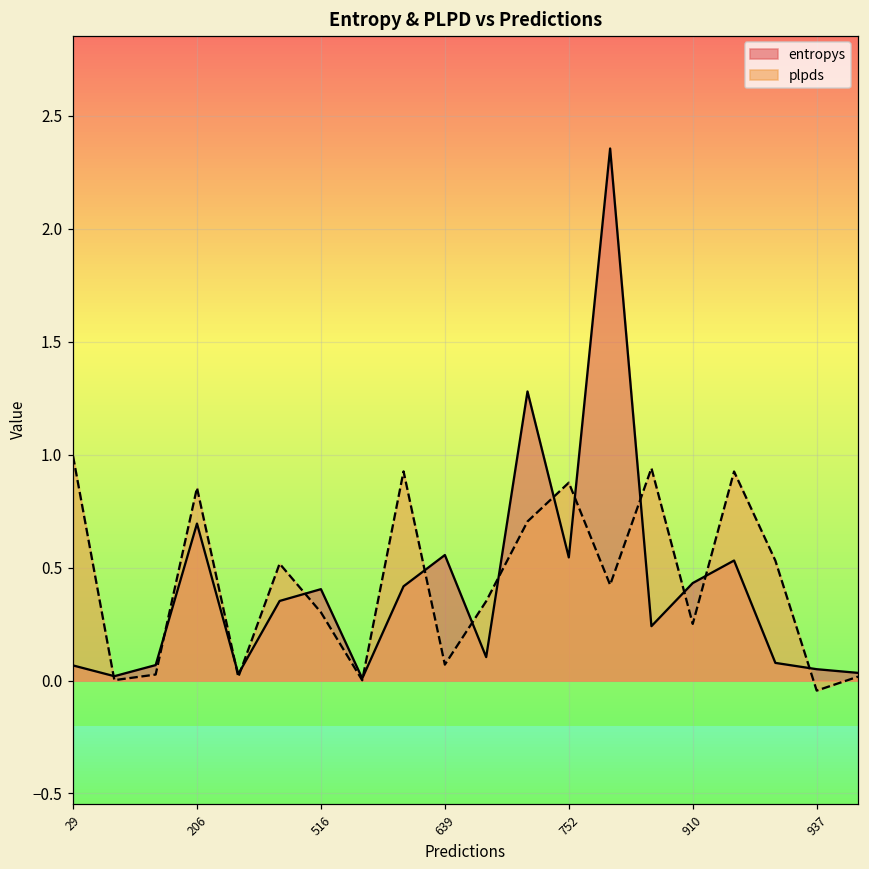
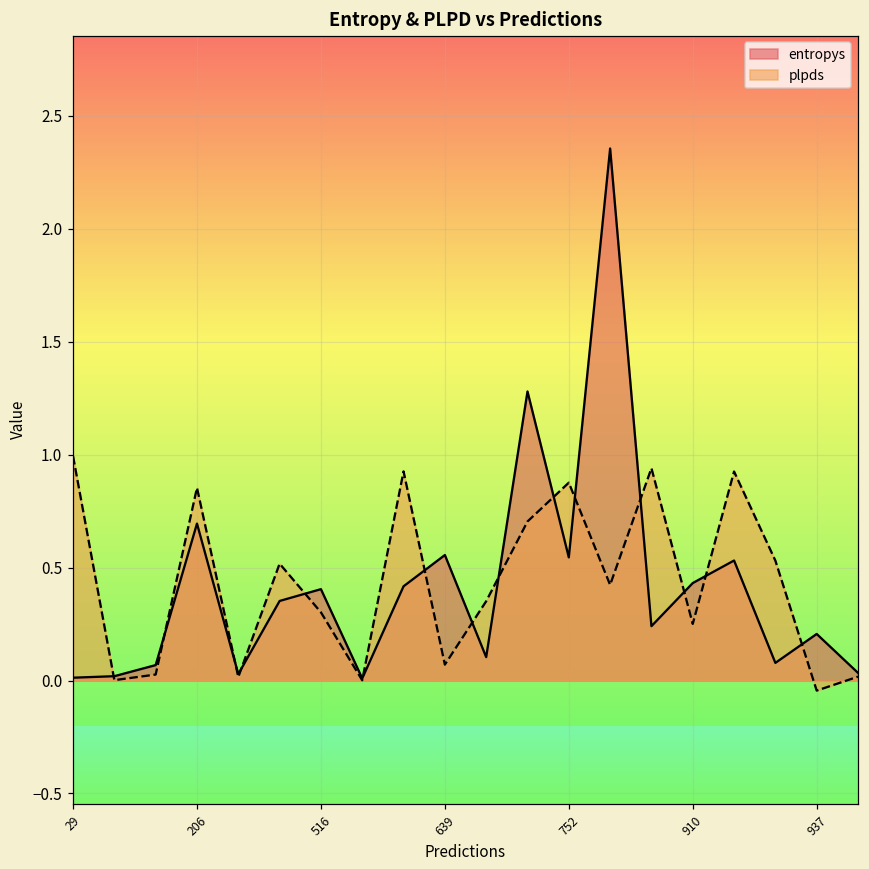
entropys, 29: 0.07 -> 0.01
entropys, 937: 0.05 -> 0.21
